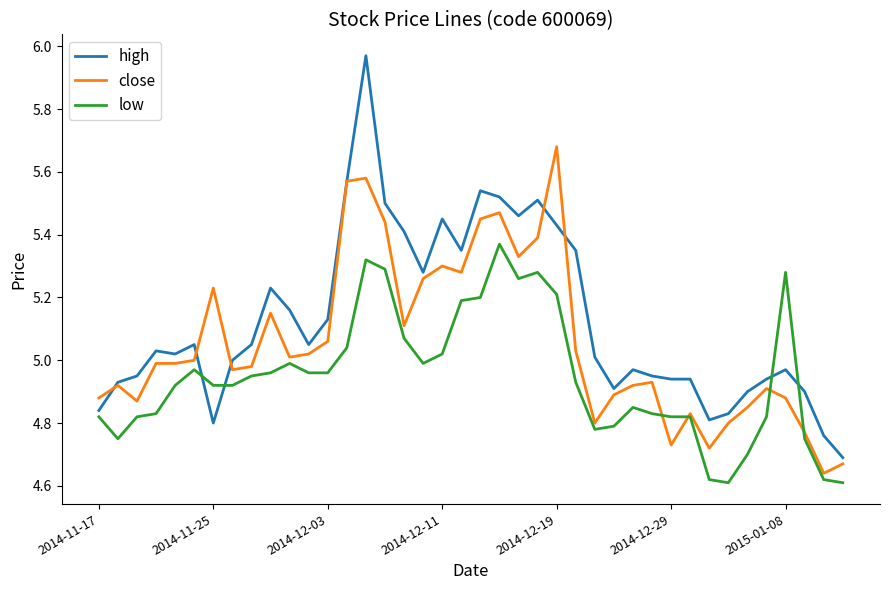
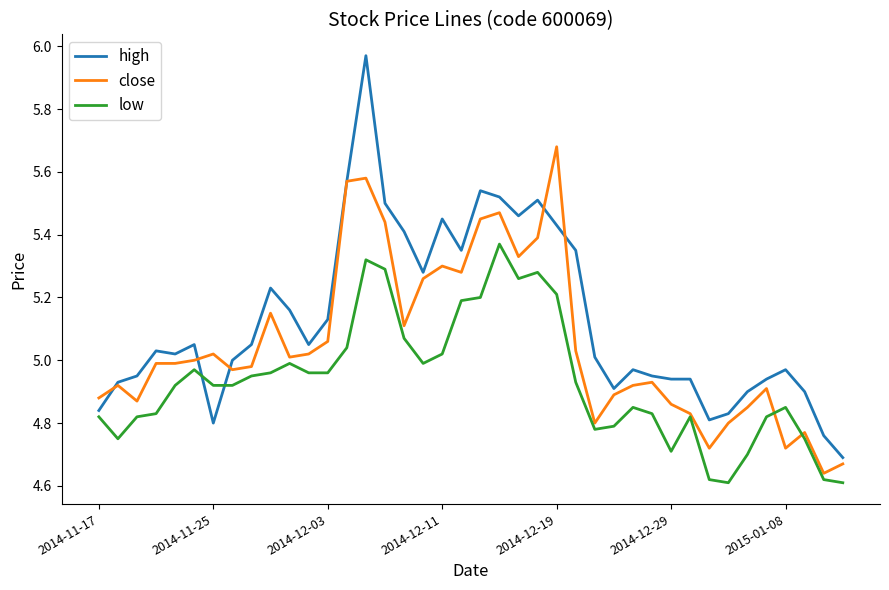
close, 2014-11-25: 5.23 -> 5.02
close, 2014-12-29: 4.73 -> 4.86
low, 2014-12-29: 4.82 -> 4.71
close, 2015-01-08: 4.88 -> 4.72
low, 2015-01-08: 5.28 -> 4.85
